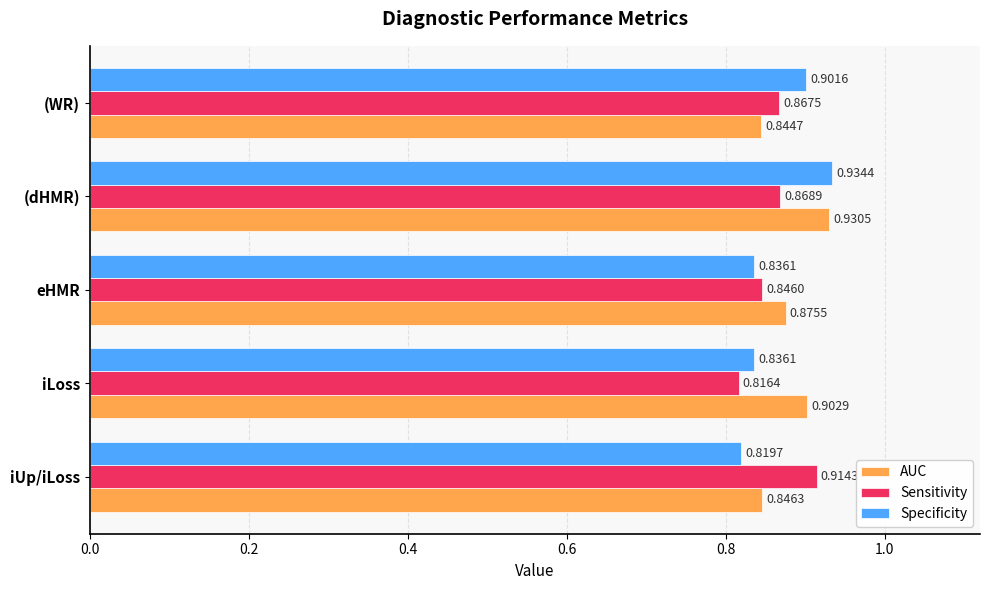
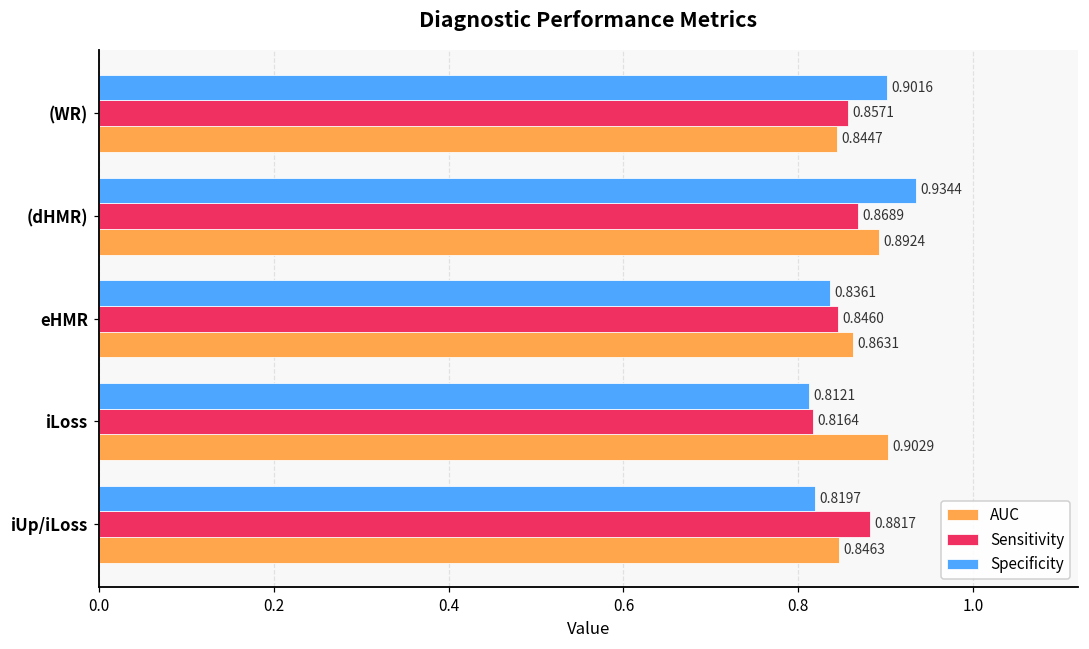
Sensitivity, (WR): 0.8675 -> 0.8571
AUC, (dHMR): 0.9305 -> 0.8924
AUC, eHMR: 0.8755 -> 0.8631
Specificity, iLoss: 0.8361 -> 0.8121
Sensitivity, iUp/iLoss: 0.9143 -> 0.8817
